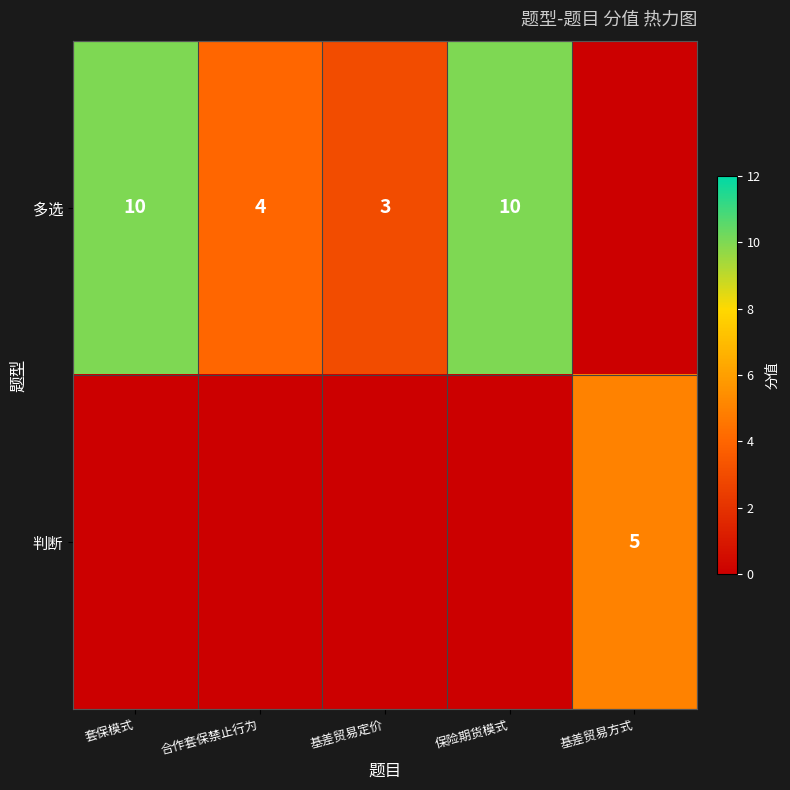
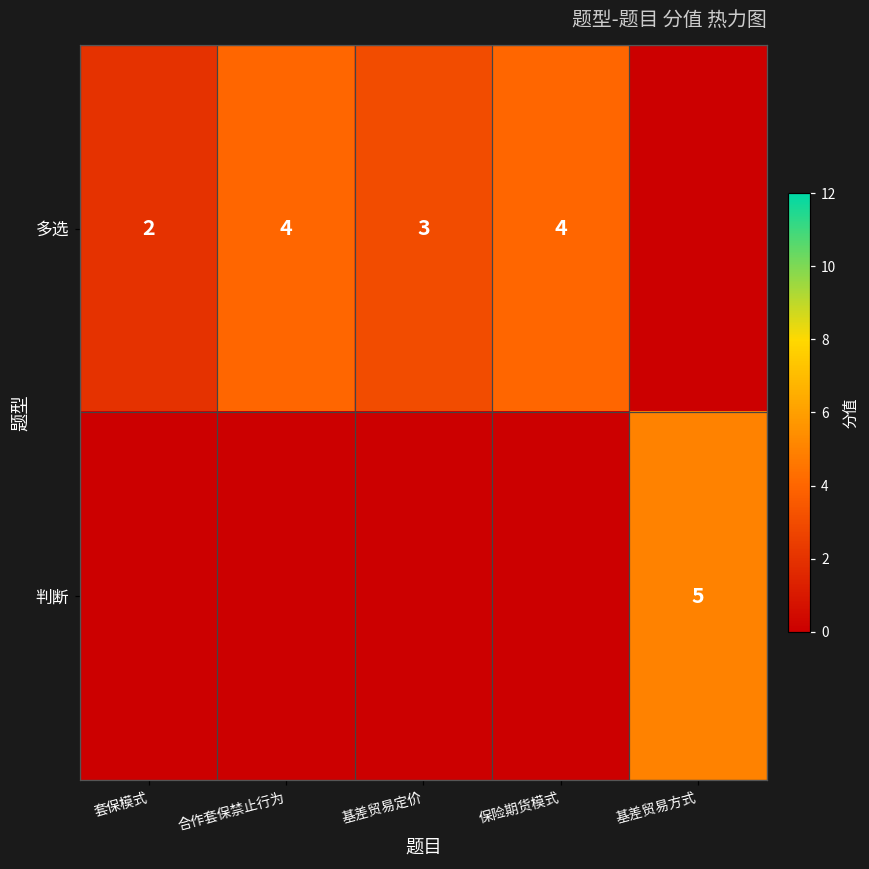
多选, 套保模式: 10 -> 2
多选, 保险期货模式: 10 -> 4
